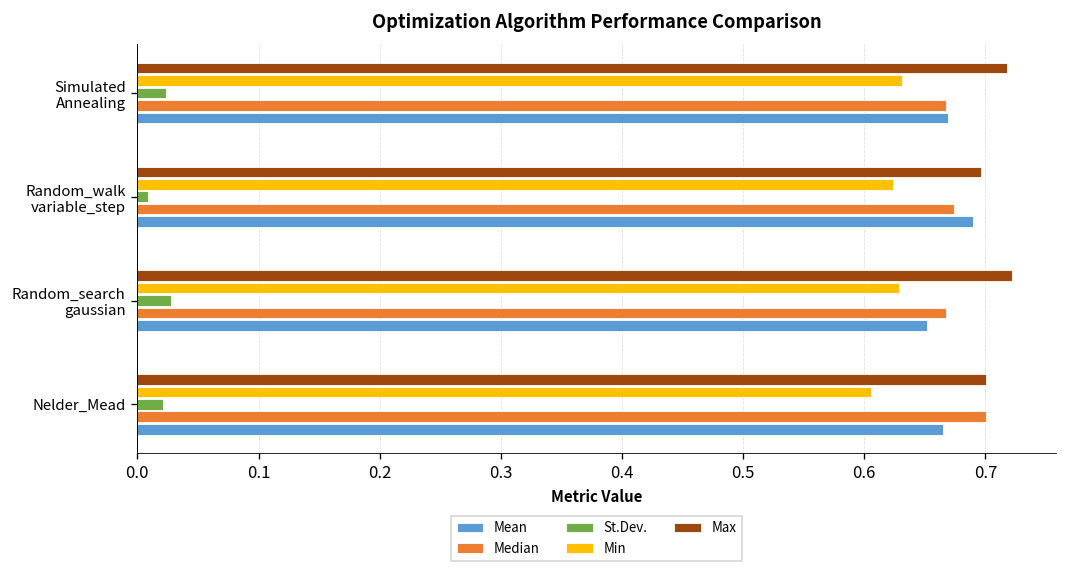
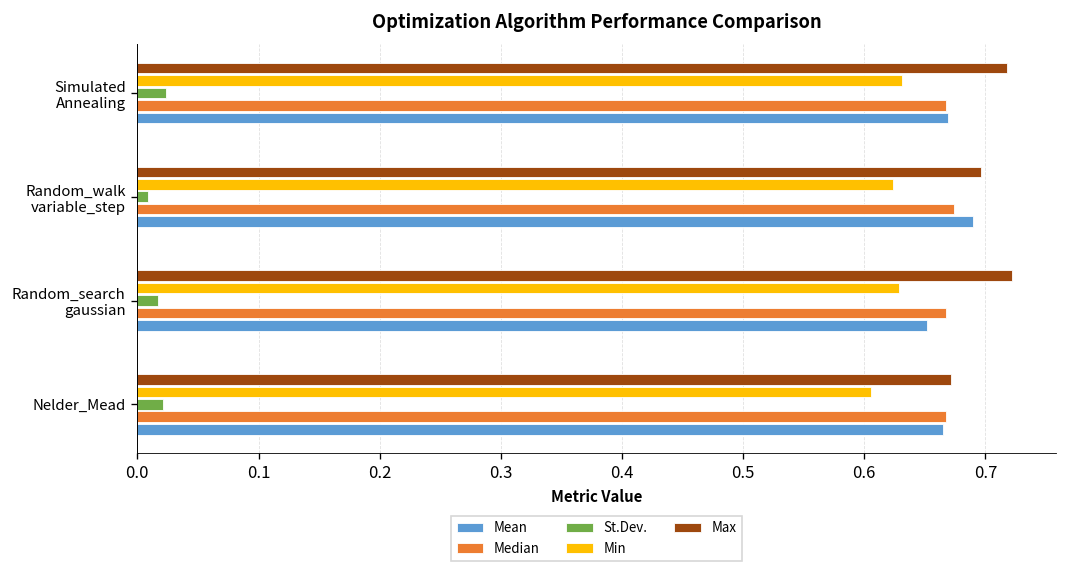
St.Dev., Random_search gaussian: 0.028 -> 0.017
Max, Nelder_Mead: 0.701 -> 0.672
Median, Nelder_Mead: 0.701 -> 0.668
